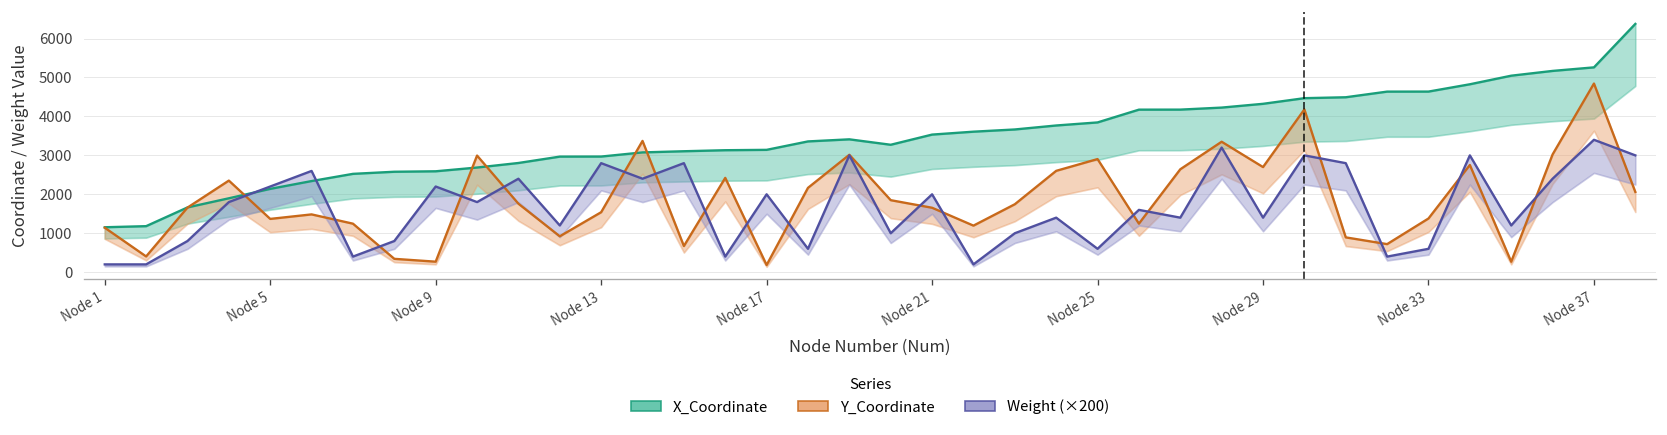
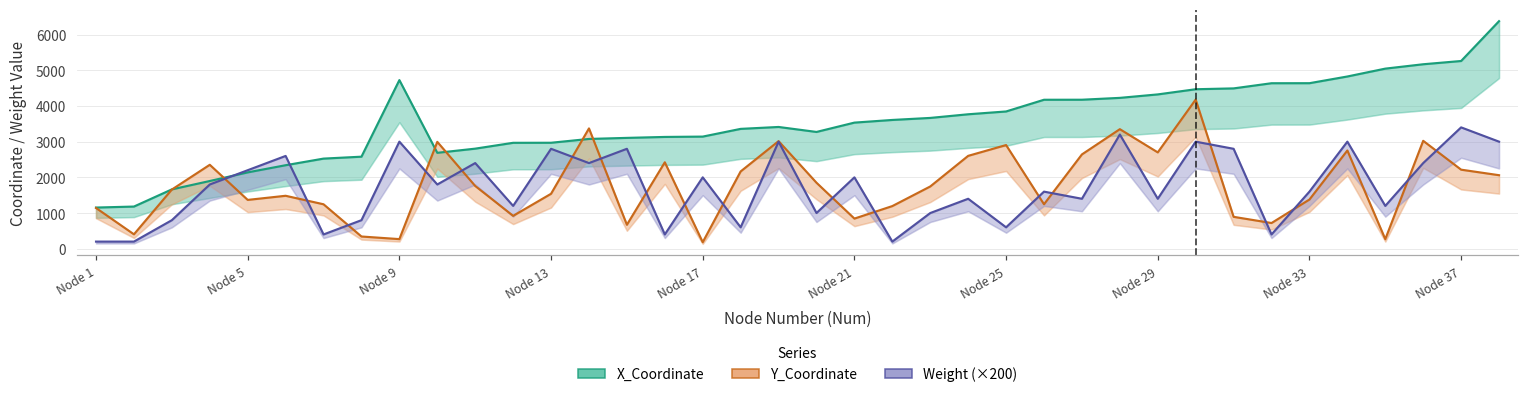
X_Coordinate, Node 9: 2600 -> 4700
Weight (×200), Node 9: 2200 -> 3000
Y_Coordinate, Node 21: 1700 -> 800
Weight (×200), Node 33: 600 -> 1600
Y_Coordinate, Node 37: 4800 -> 2200
